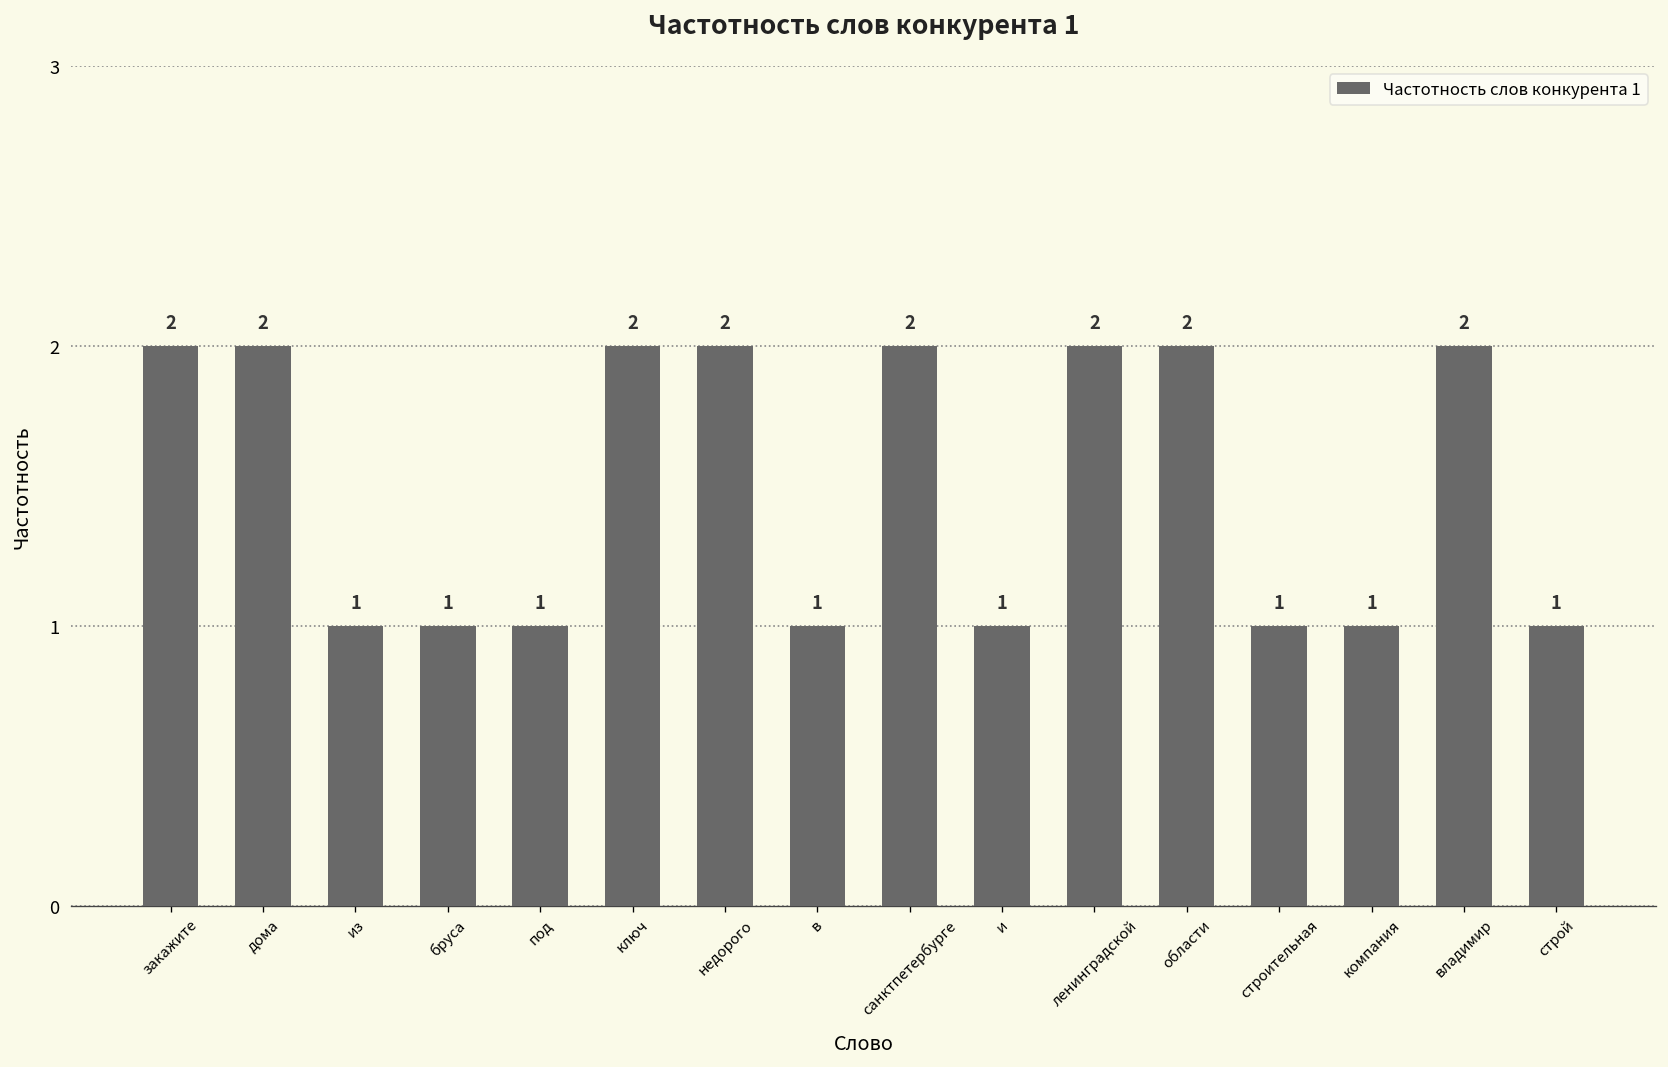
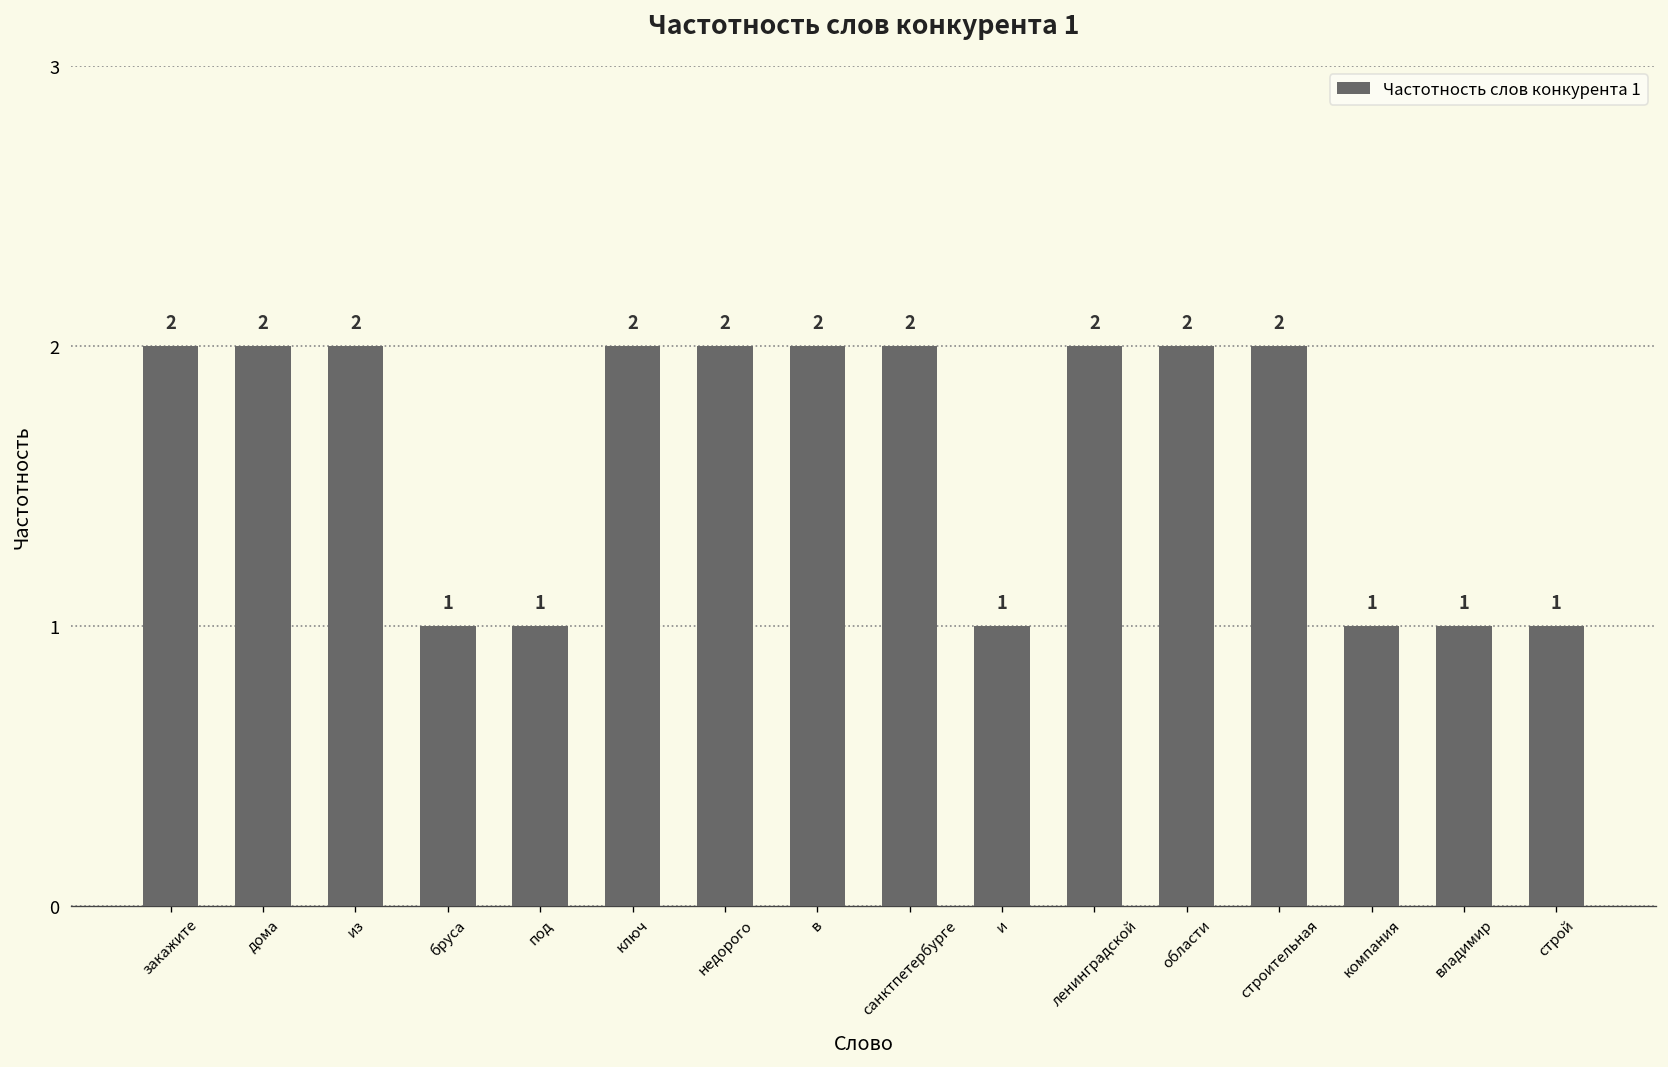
из: 1 -> 2
в: 1 -> 2
строительная: 1 -> 2
владимир: 2 -> 1
